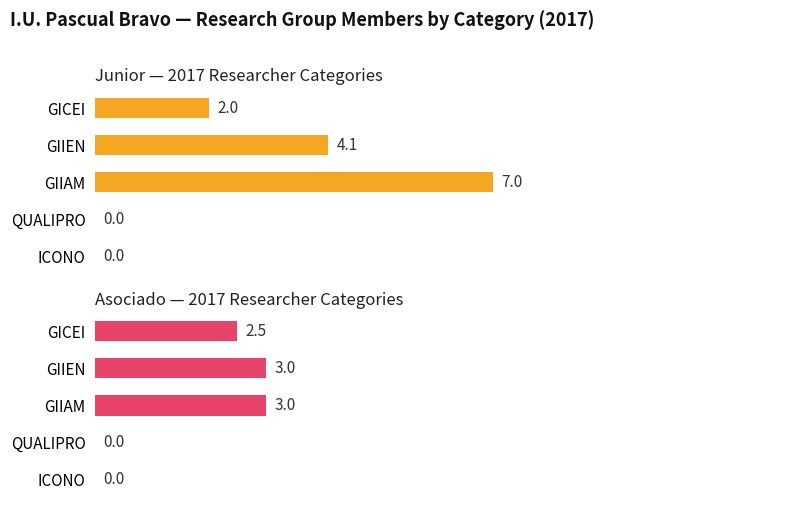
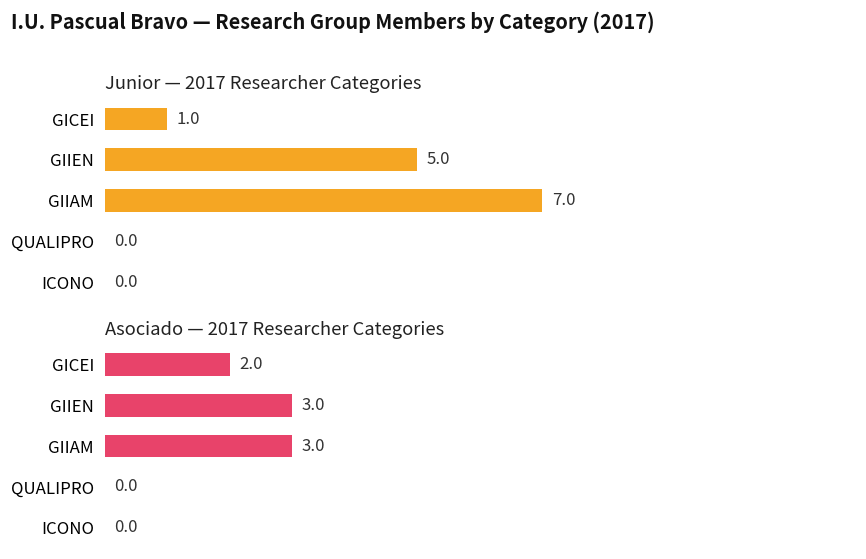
Junior — 2017 Researcher Categories, GICEI: 2.0 -> 1.0
Junior — 2017 Researcher Categories, GIIEN: 4.1 -> 5.0
Asociado — 2017 Researcher Categories, GICEI: 2.5 -> 2.0
